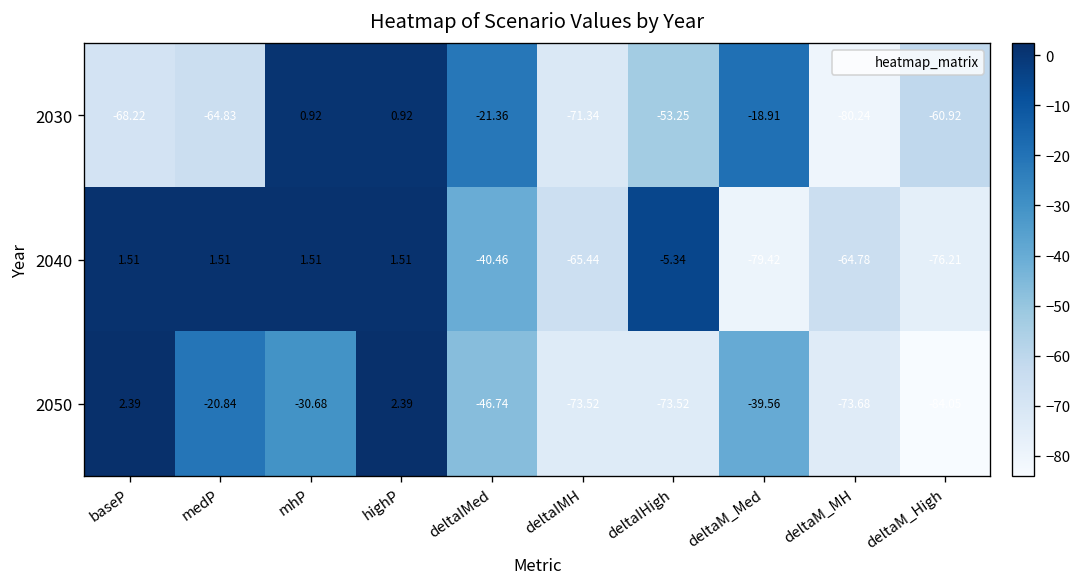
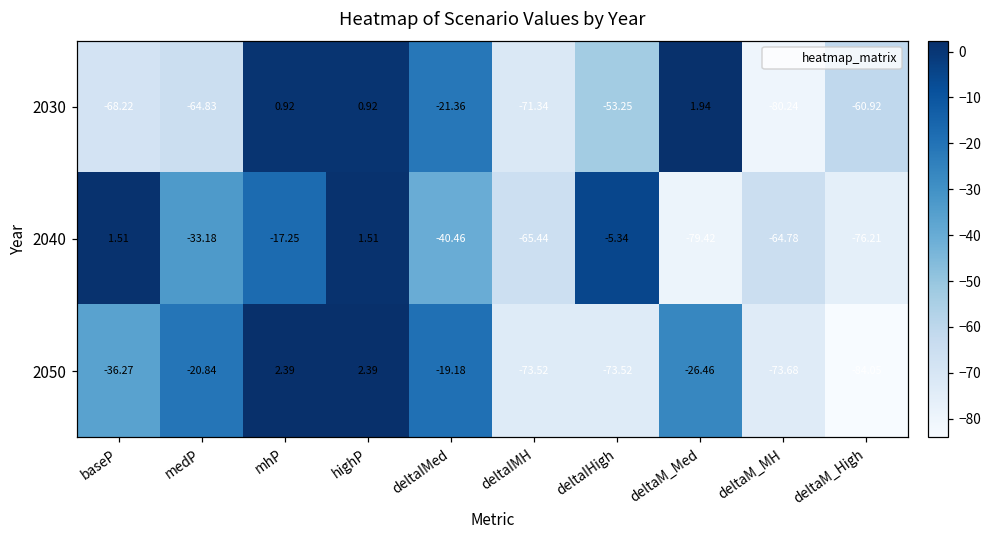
2030, deltaM_Med: -18.91 -> 1.94
2040, medP: 1.51 -> -33.18
2040, mhP: 1.51 -> -17.25
2050, baseP: 2.39 -> -36.27
2050, mhP: -30.68 -> 2.39
2050, deltaIMed: -46.74 -> -19.18
2050, deltaM_Med: -39.56 -> -26.46
